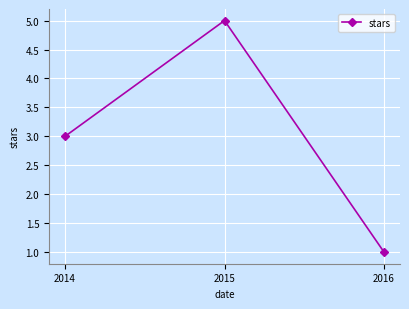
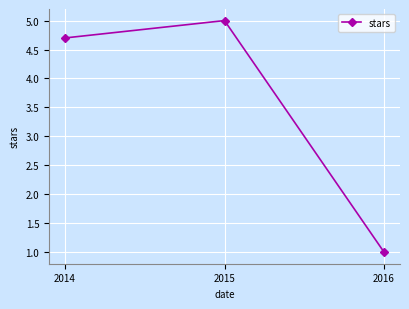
2014: 3.0 -> 4.7
